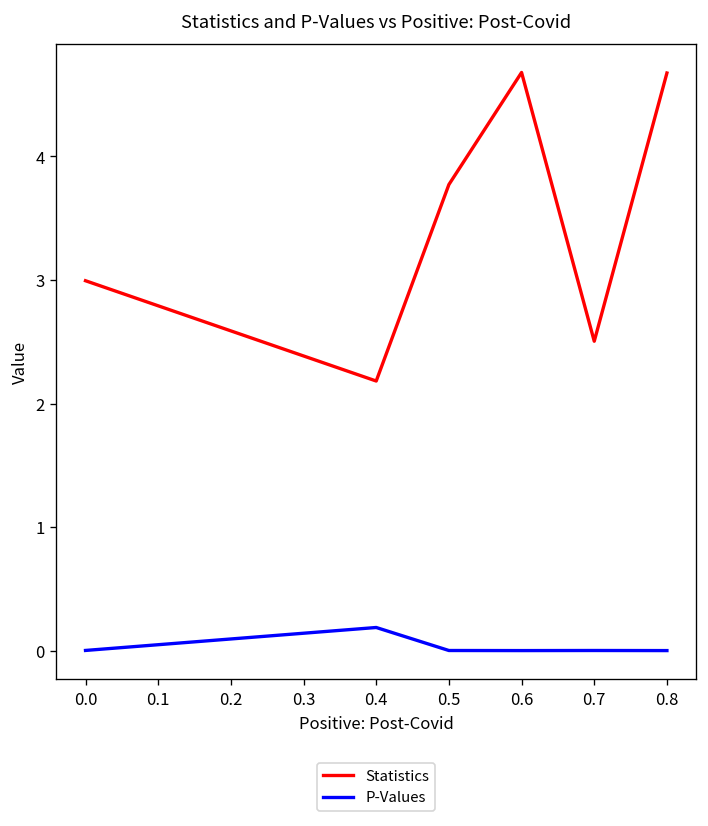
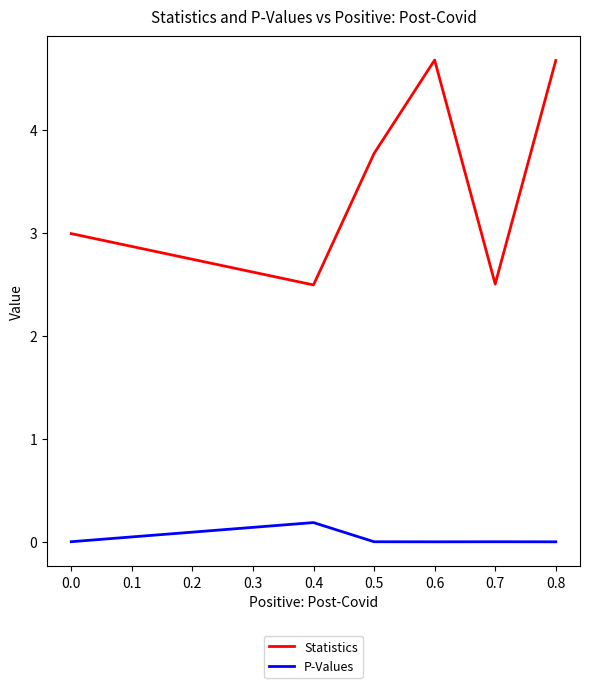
Statistics, 0.4: 2.18 -> 2.50
